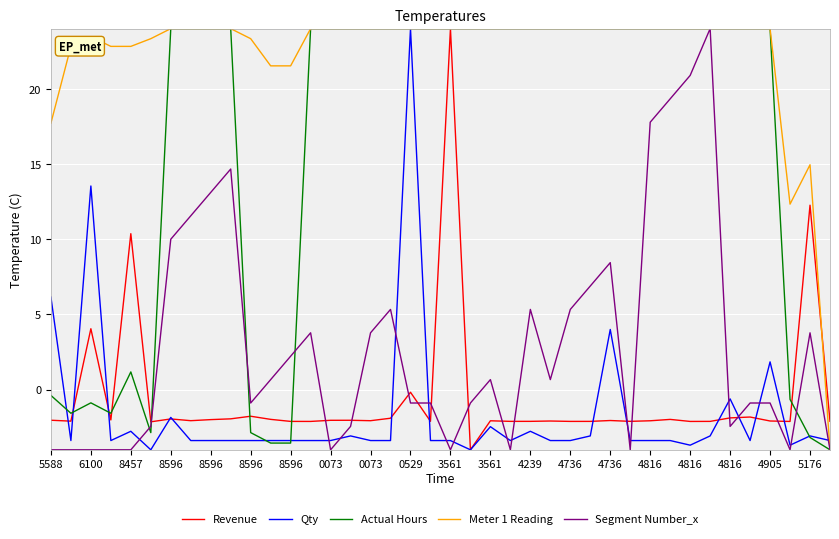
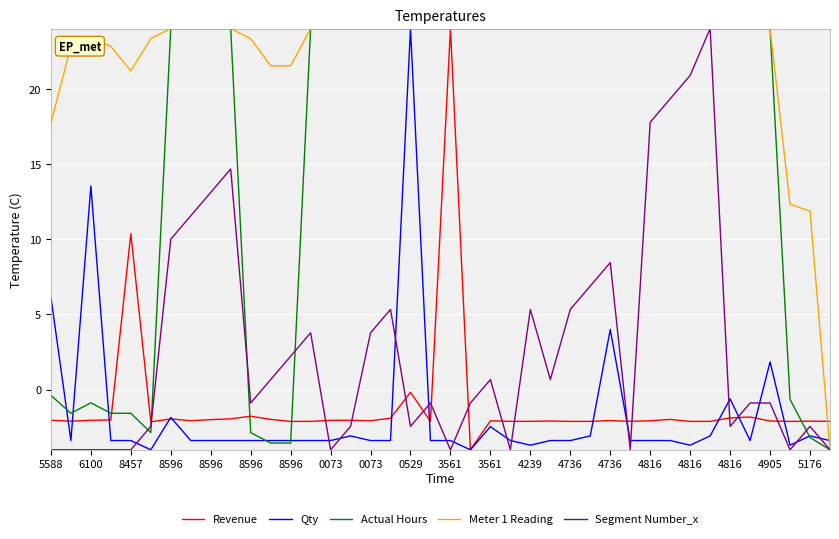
Revenue, 6100: 4.0 -> -2.0
Qty, 8457: -2.8 -> -3.4
Actual Hours, 8457: 1.2 -> -1.6
Meter 1 Reading, 8457: 22.8 -> 21.2
Segment Number_x, 0529: -0.9 -> -2.4
Qty, 4239: -2.8 -> -3.7
Revenue, 5176: 12.3 -> -2.1
Meter 1 Reading, 5176: 15.0 -> 11.9
Segment Number_x, 5176: 3.8 -> -2.4
